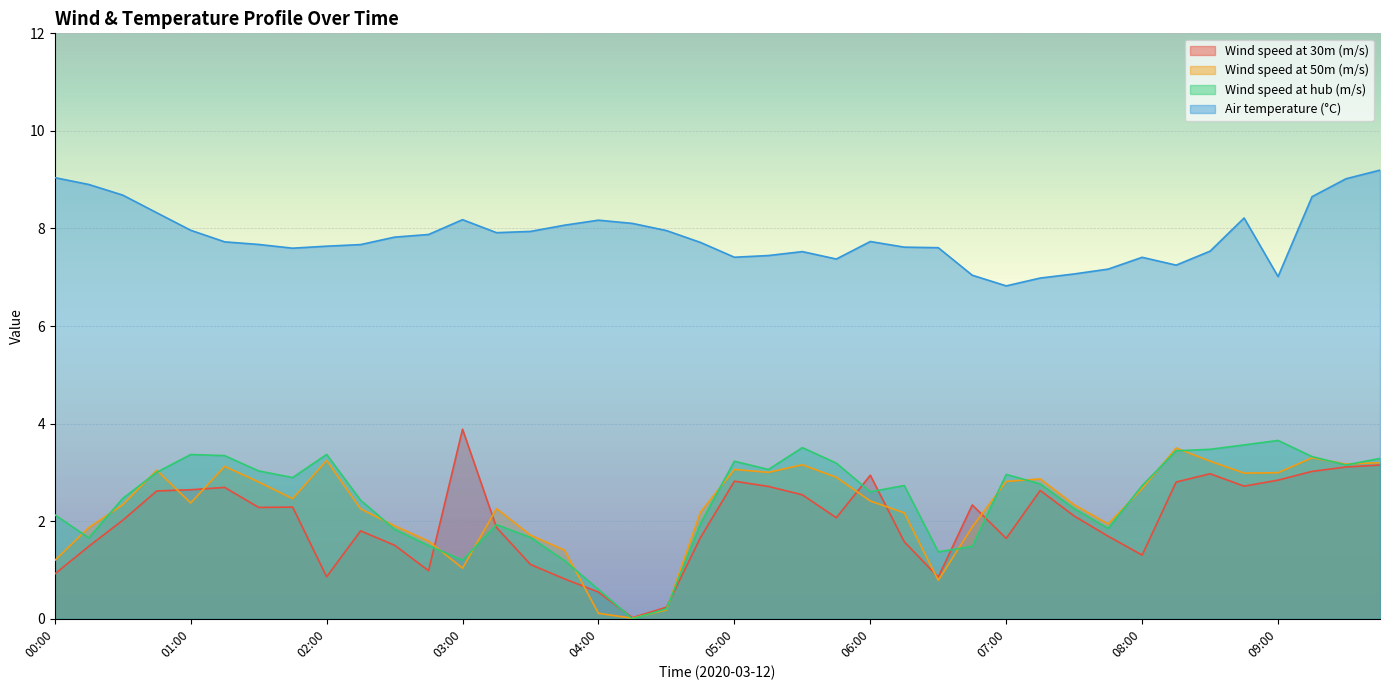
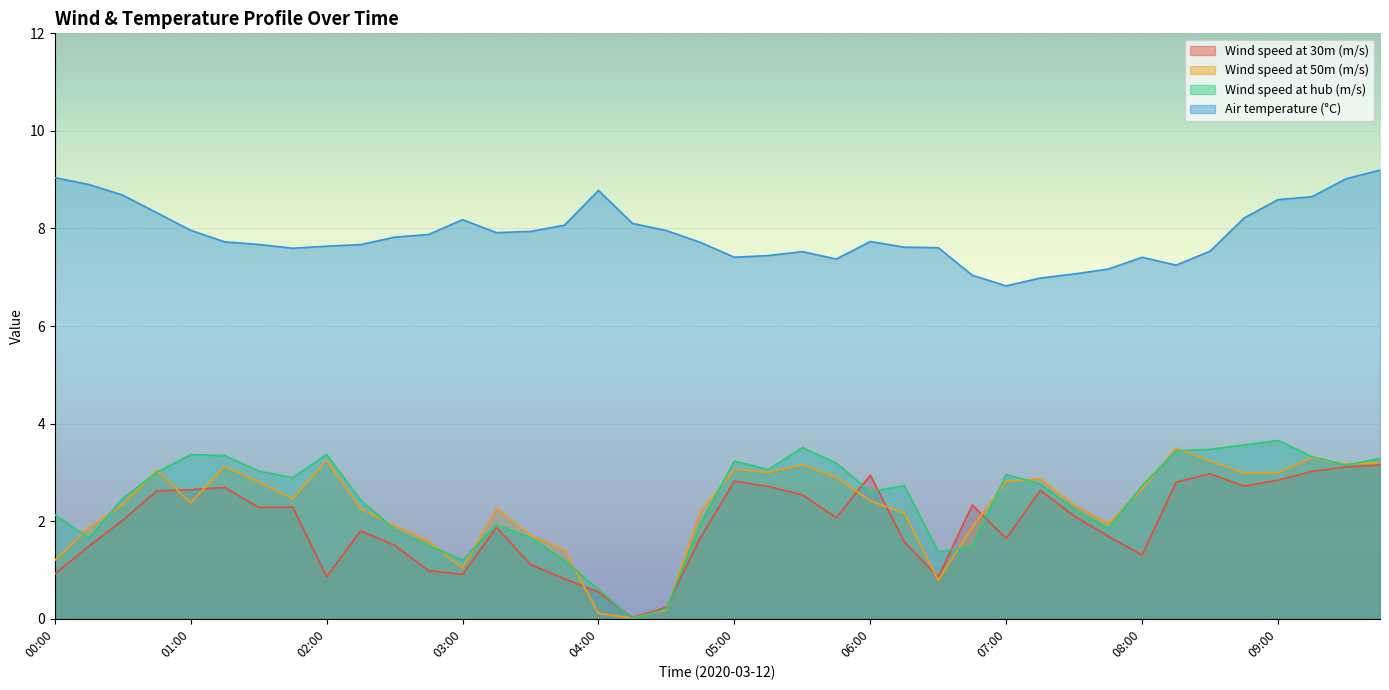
Wind speed at 30m (m/s), 03:00: 3.9 -> 0.9
Air temperature (°C), 04:00: 8.2 -> 8.8
Air temperature (°C), 09:00: 7.0 -> 8.6
